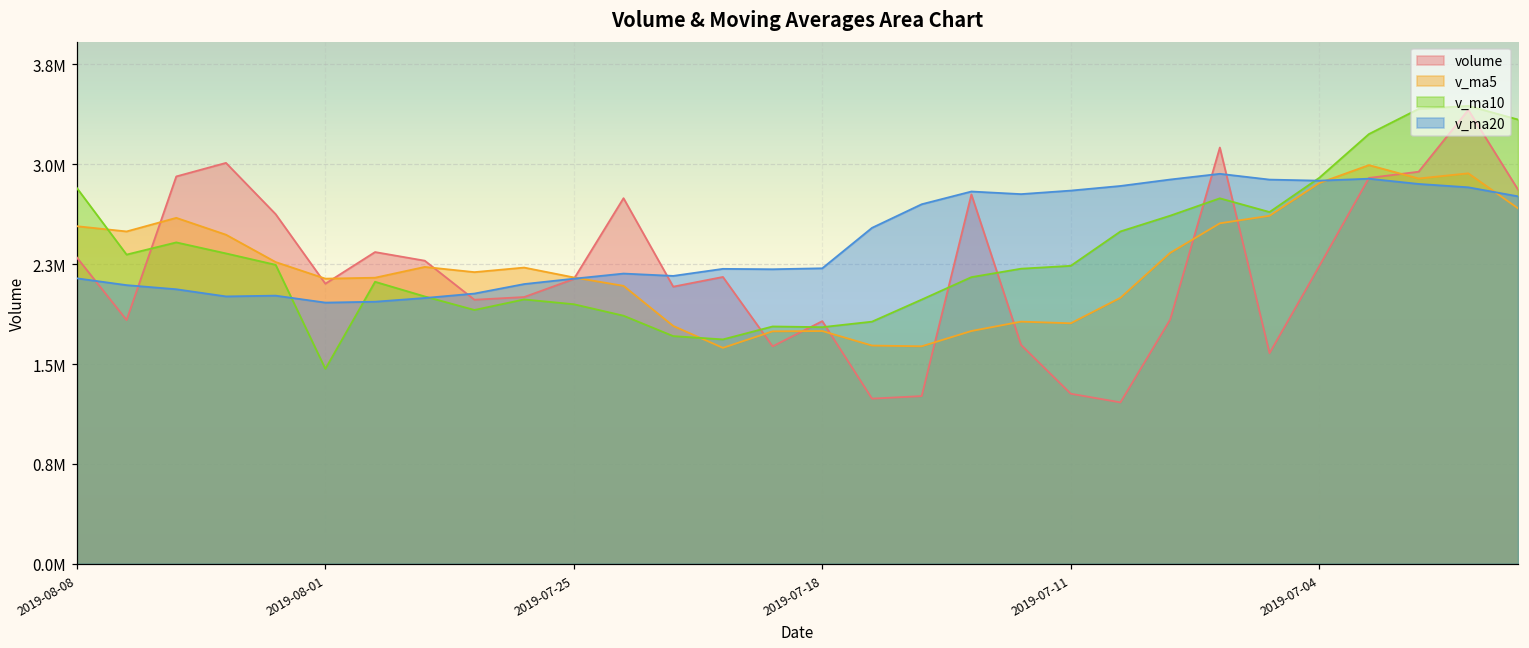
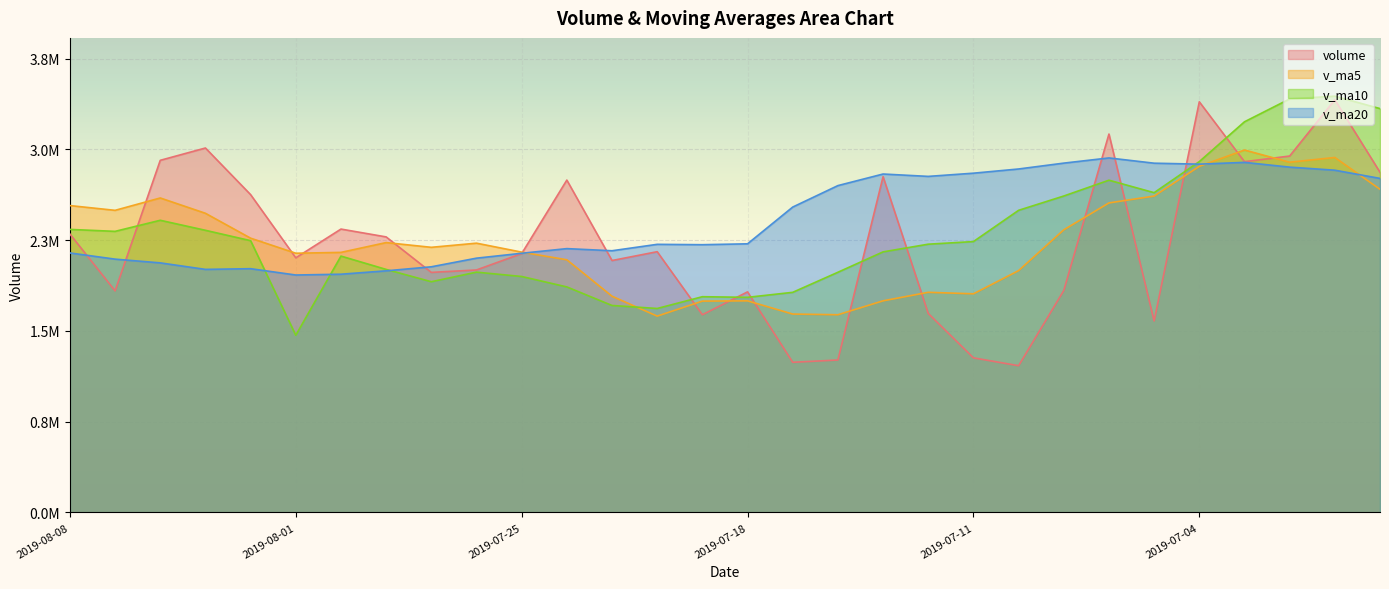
v_ma10, 2019-08-08: 2850000 -> 2360000
volume, 2019-07-04: 2260000 -> 3420000
